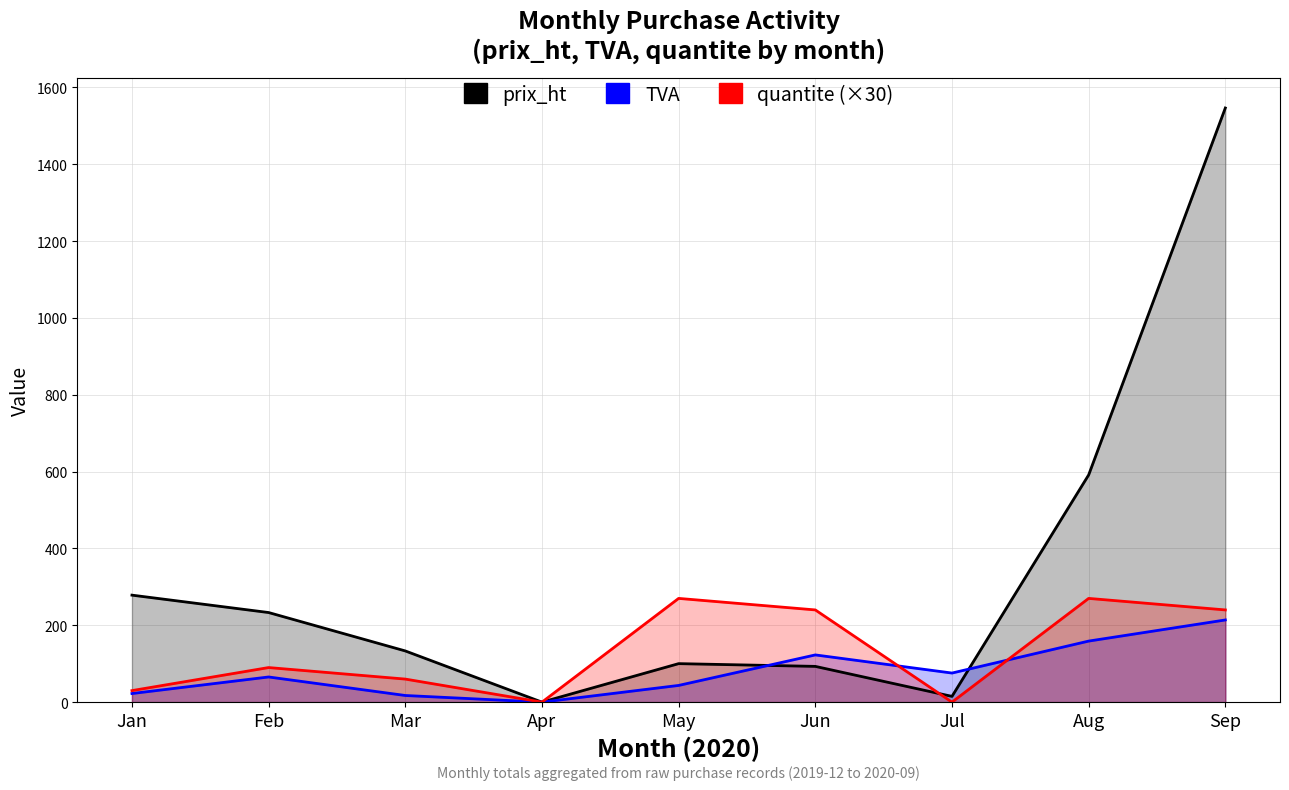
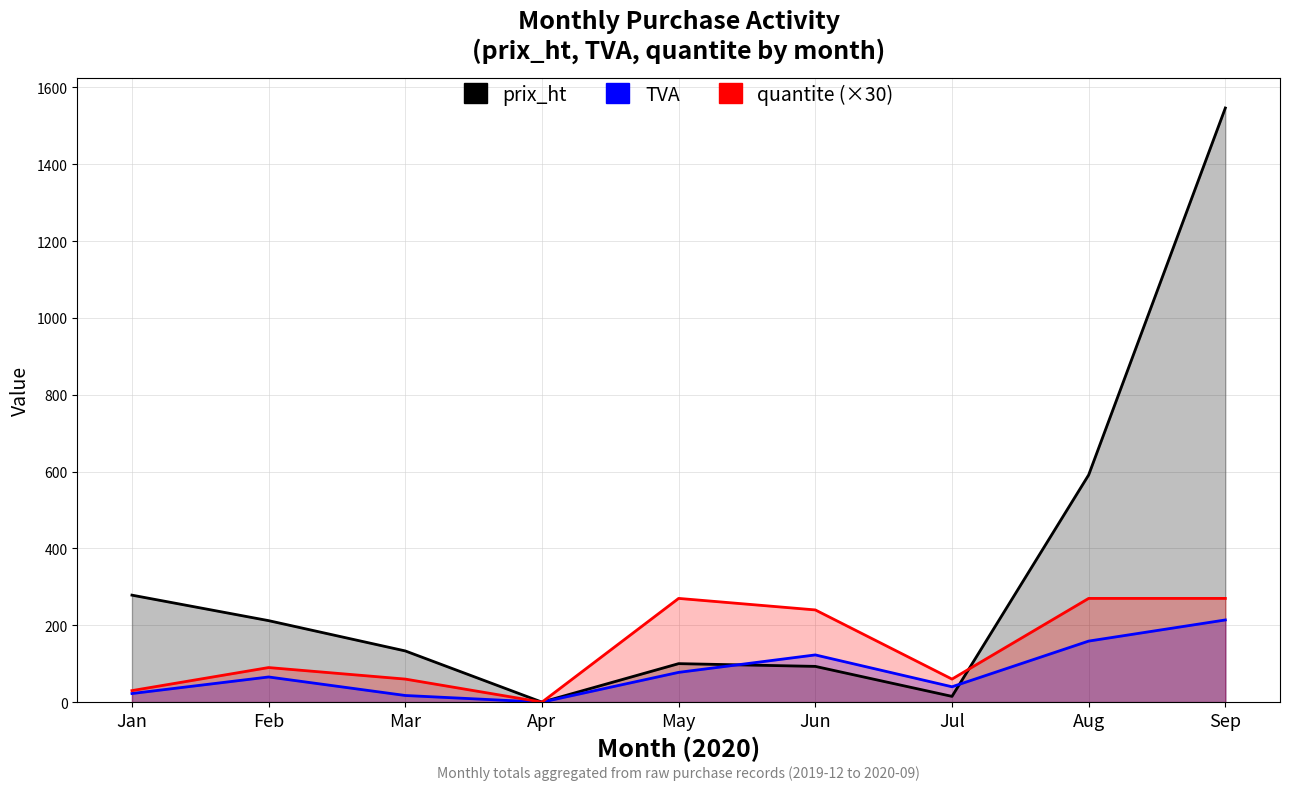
prix_ht, Feb: 230 -> 210
TVA, May: 40 -> 80
TVA, Jul: 80 -> 40
quantite (×30), Jul: 0 -> 60
quantite (×30), Sep: 240 -> 270
